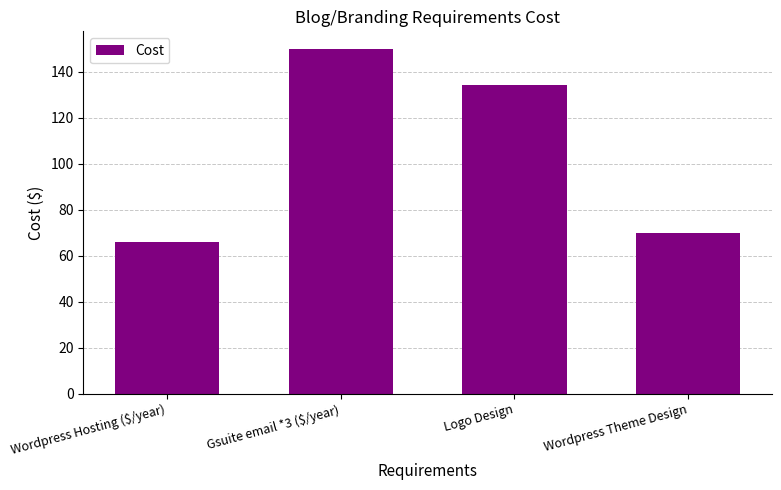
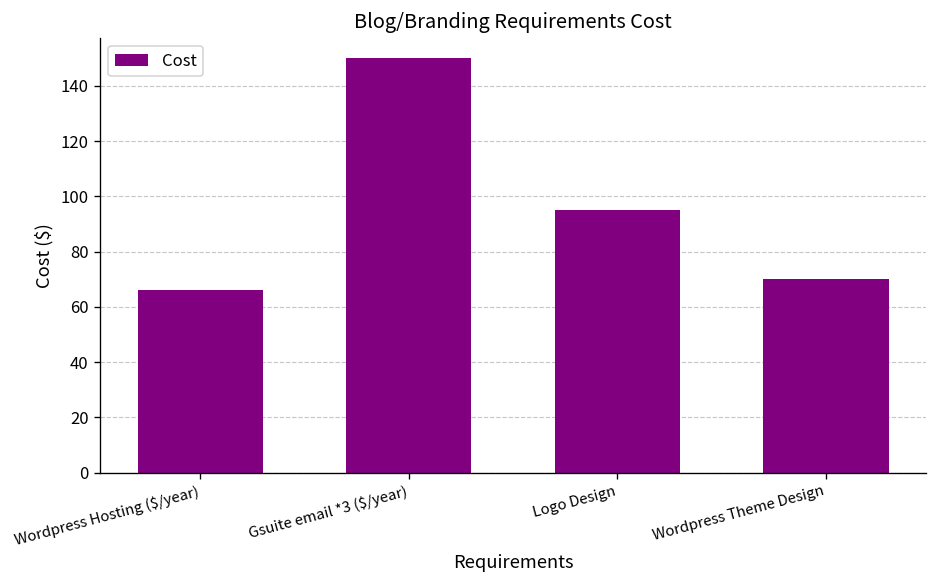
Logo Design: 134 -> 95
